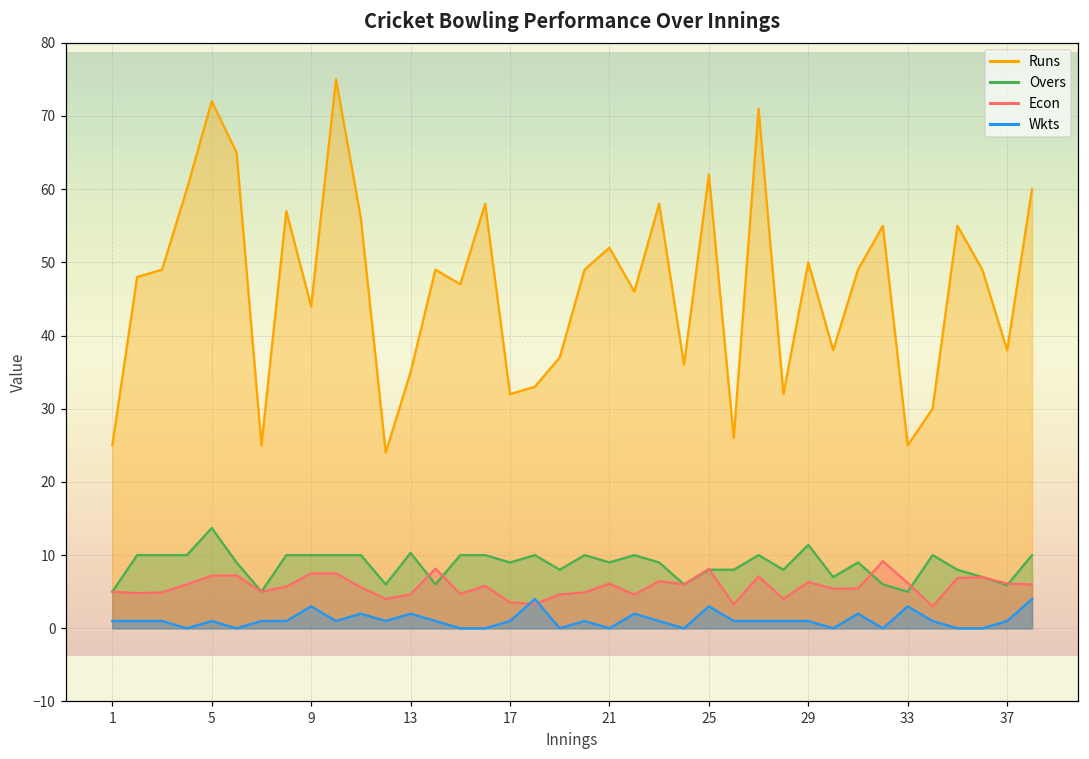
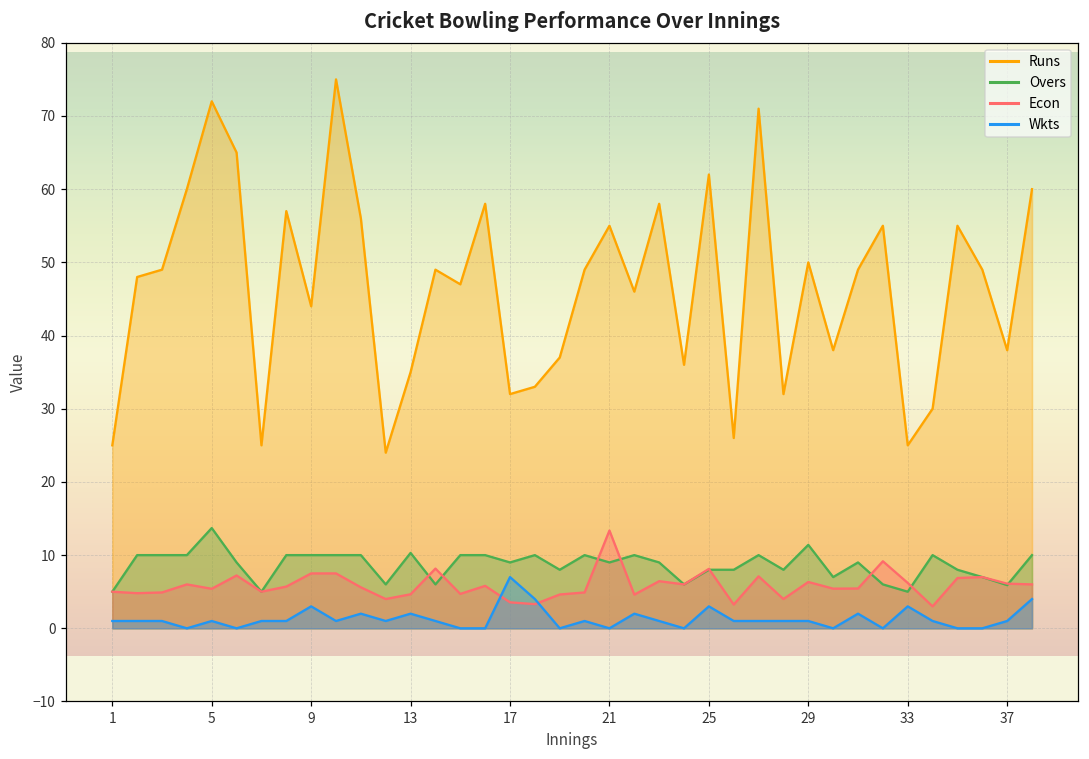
Econ, 5: 7 -> 5
Wkts, 17: 1 -> 7
Runs, 21: 52 -> 55
Econ, 21: 6 -> 13
